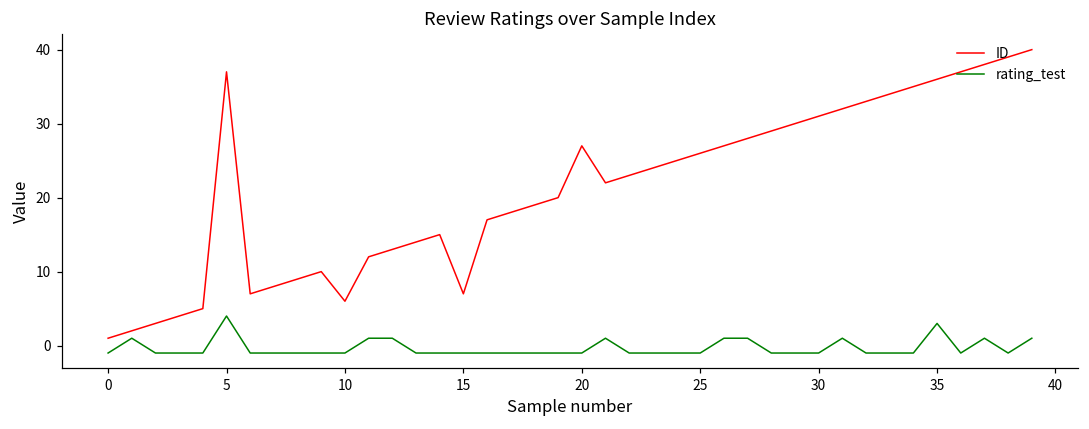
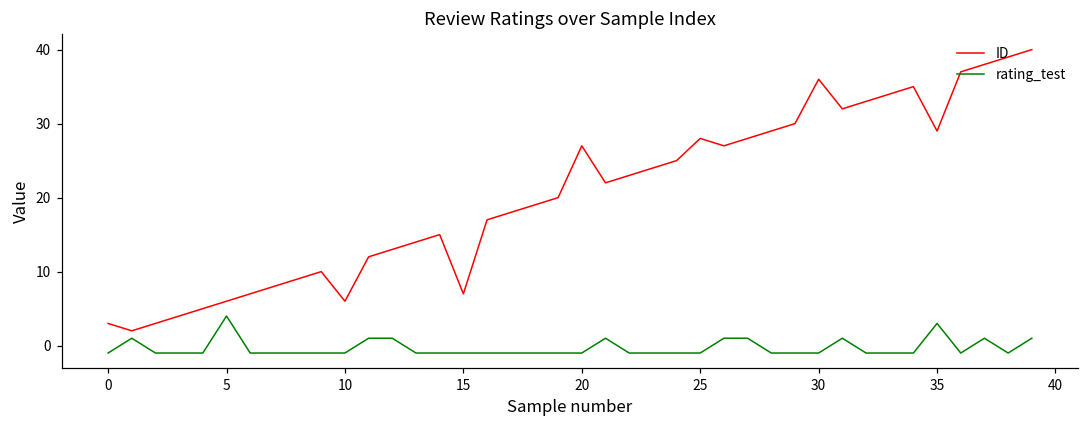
ID, 0: 1 -> 3
ID, 5: 37 -> 6
ID, 25: 26 -> 28
ID, 30: 31 -> 36
ID, 35: 36 -> 29
